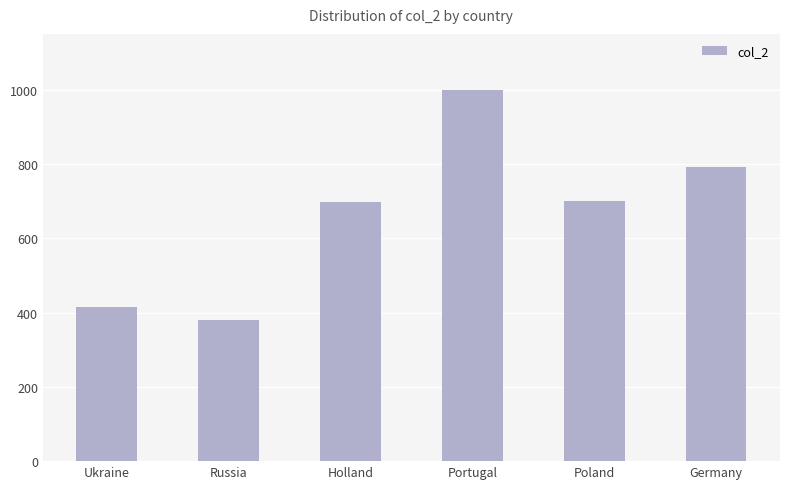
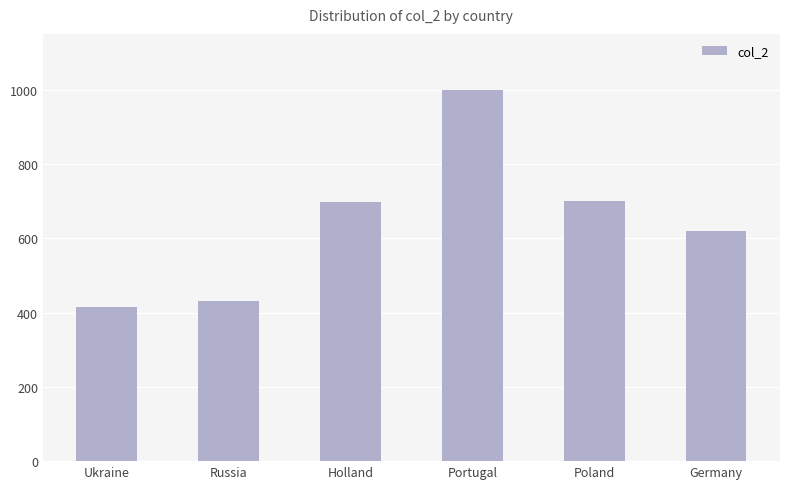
Russia: 380 -> 430
Germany: 790 -> 620
